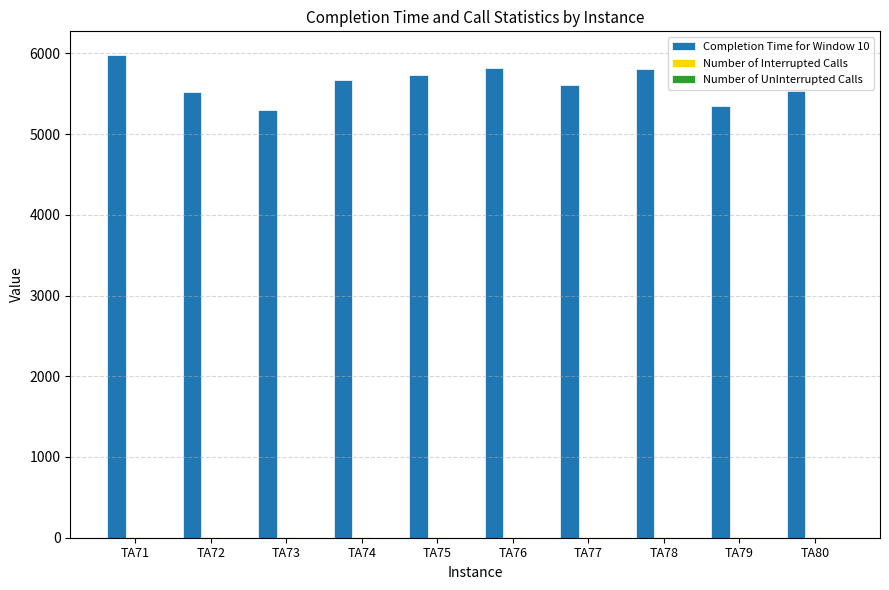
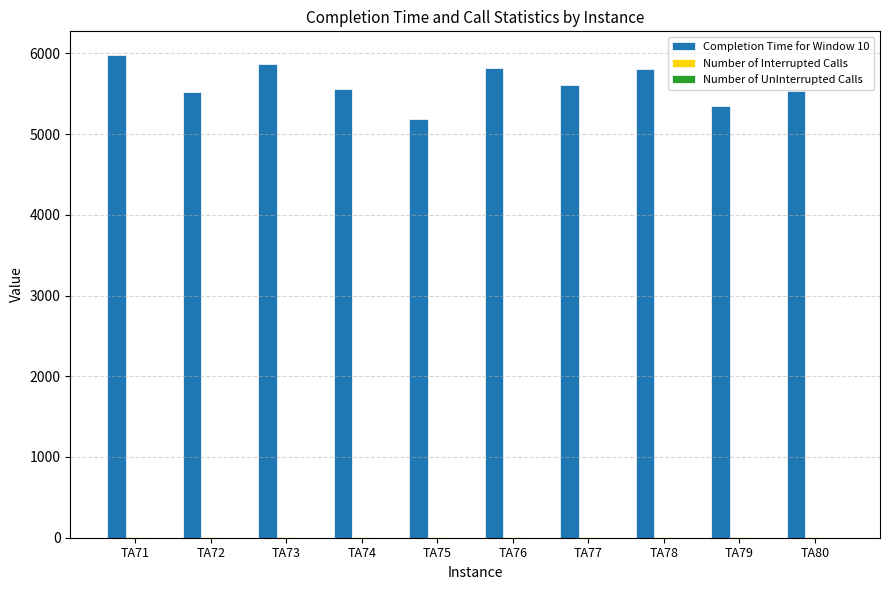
Completion Time for Window 10, TA73: 5300 -> 5900
Completion Time for Window 10, TA74: 5700 -> 5600
Completion Time for Window 10, TA75: 5700 -> 5200
